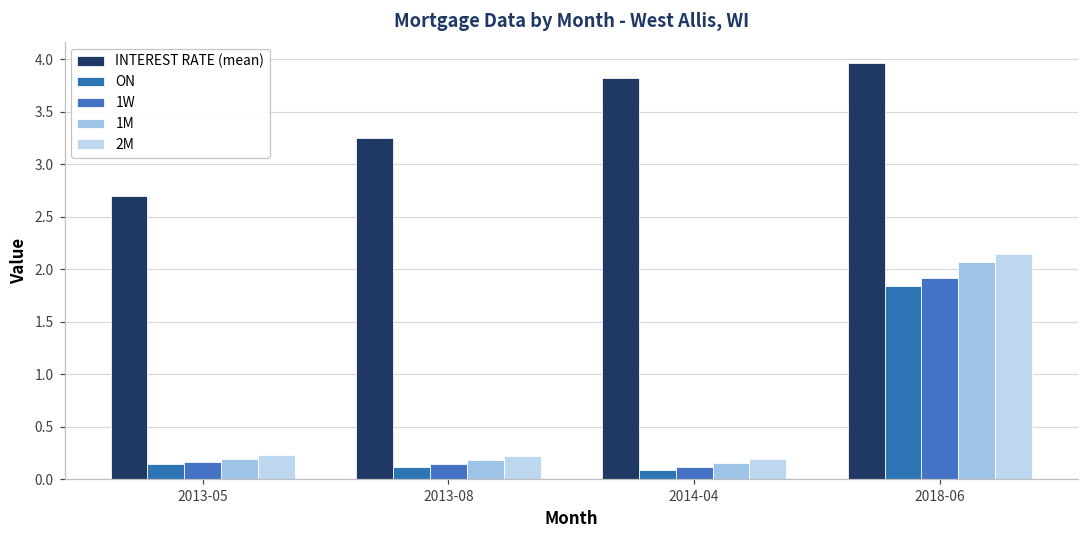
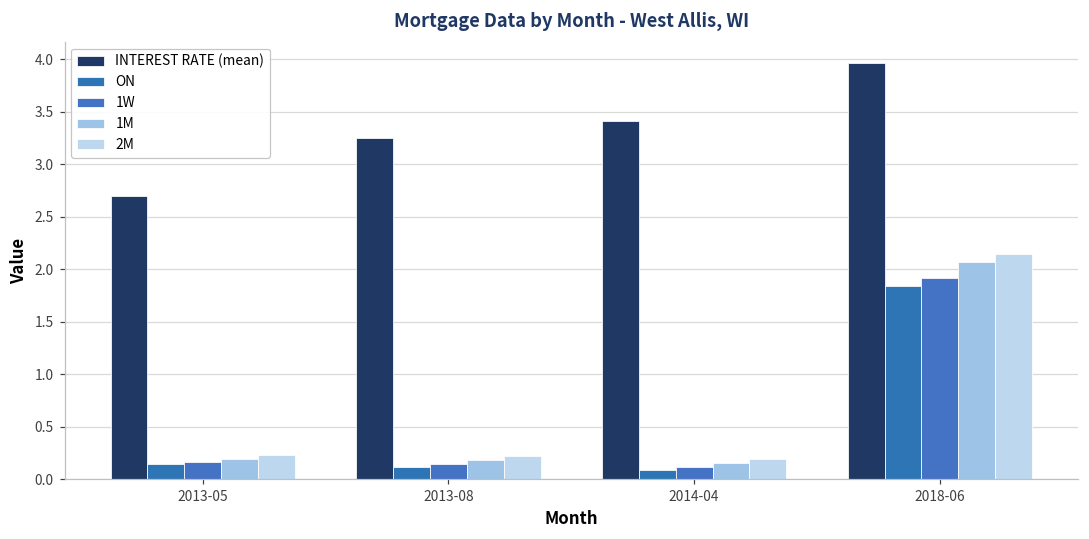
INTEREST RATE (mean), 2014-04: 3.8 -> 3.4
